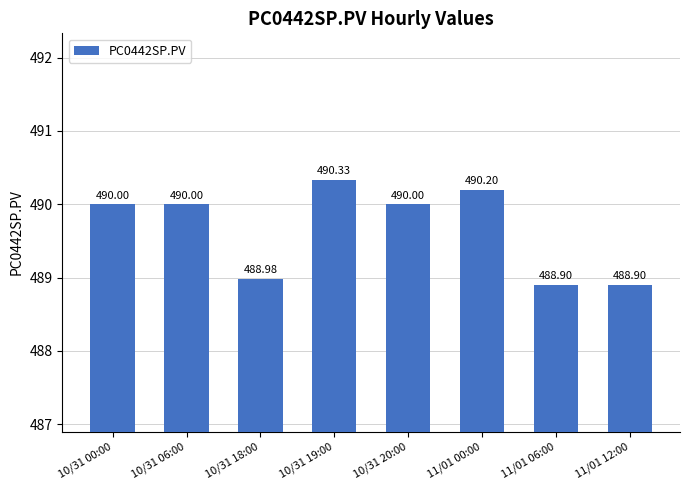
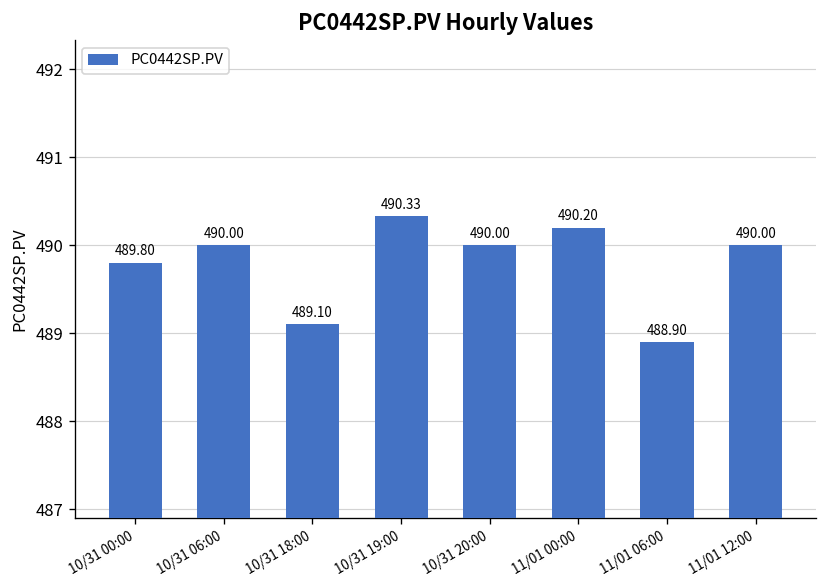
10/31 00:00: 490.00 -> 489.80
10/31 18:00: 488.98 -> 489.10
11/01 12:00: 488.90 -> 490.00
